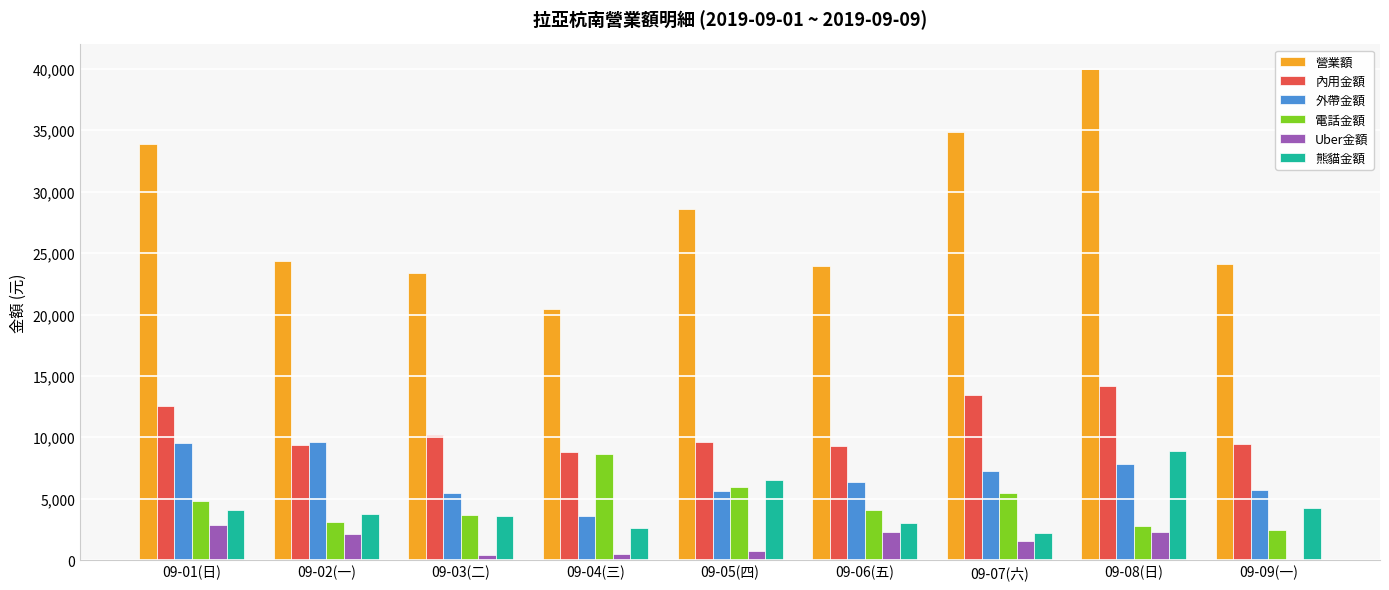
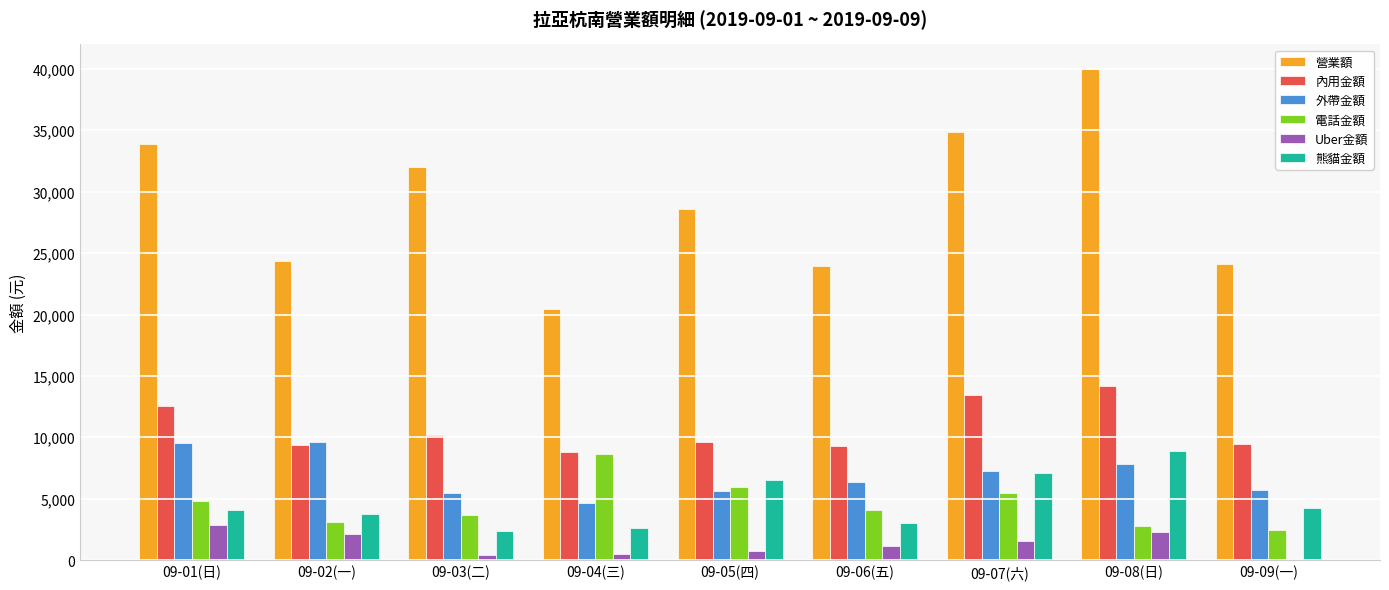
營業額, 09-03(二): 23,400 -> 32,000
熊貓金額, 09-03(二): 3,600 -> 2,400
外帶金額, 09-04(三): 3,600 -> 4,700
Uber金額, 09-06(五): 2,300 -> 1,100
熊貓金額, 09-07(六): 2,200 -> 7,100
